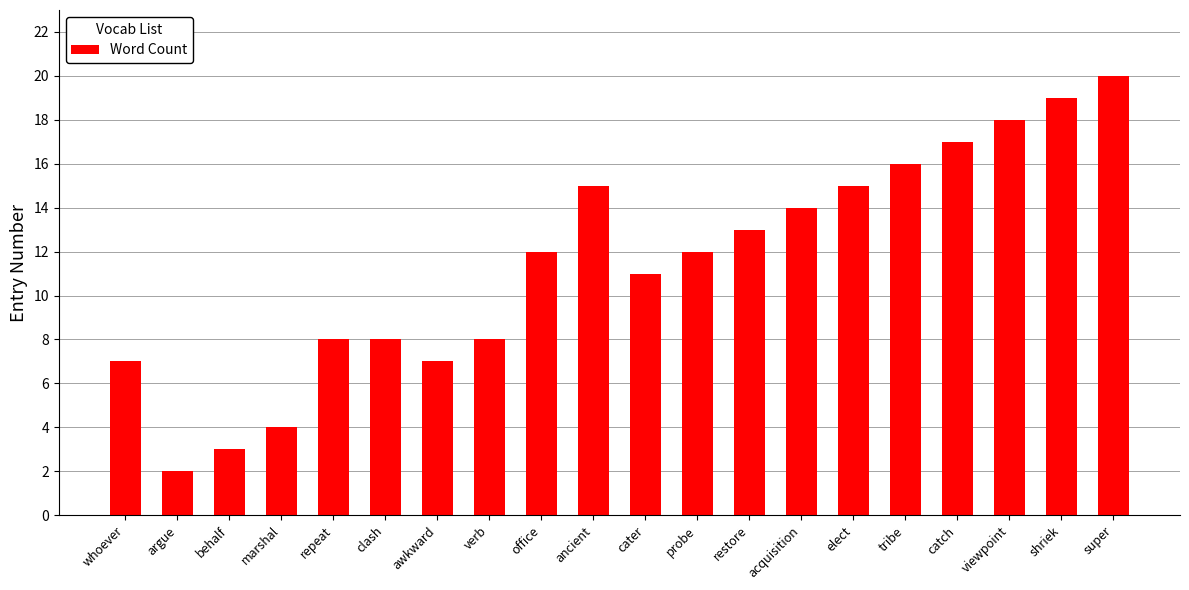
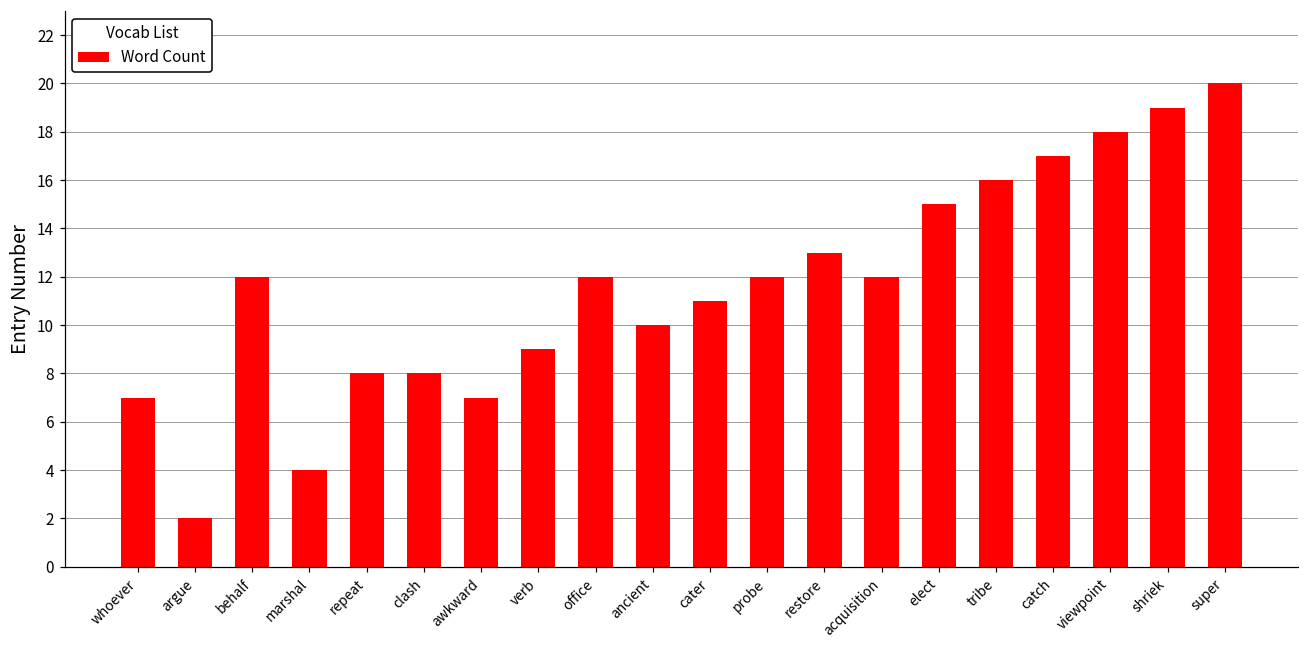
behalf: 3 -> 12
verb: 8 -> 9
ancient: 15 -> 10
acquisition: 14 -> 12
